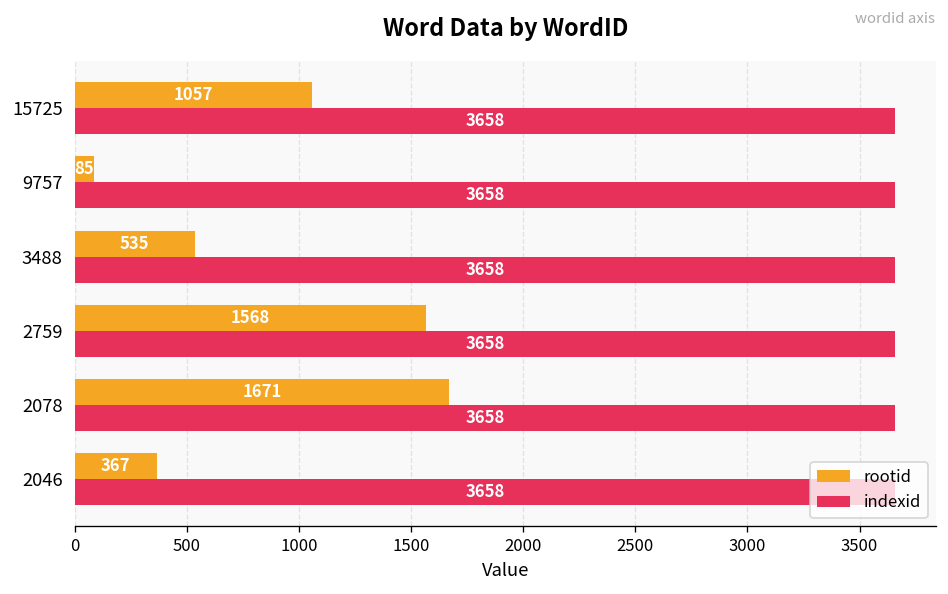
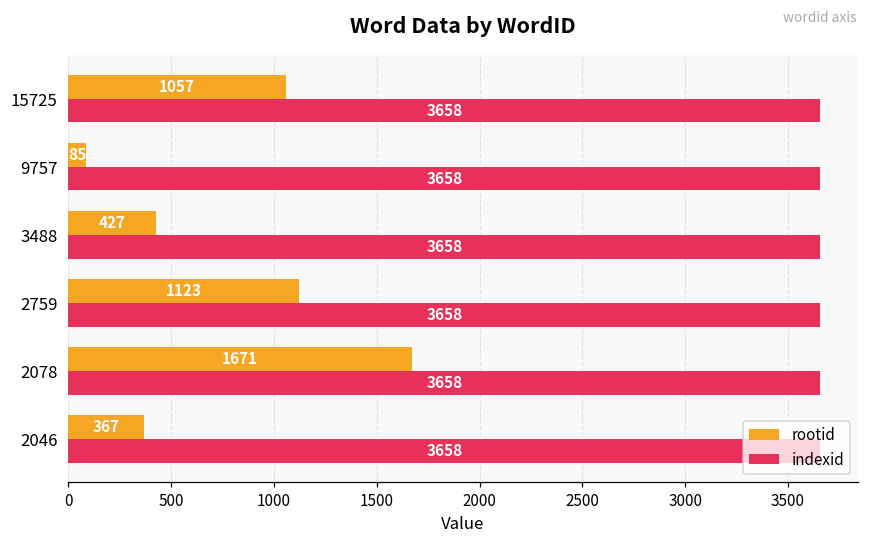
rootid, 3488: 535 -> 427
rootid, 2759: 1568 -> 1123
